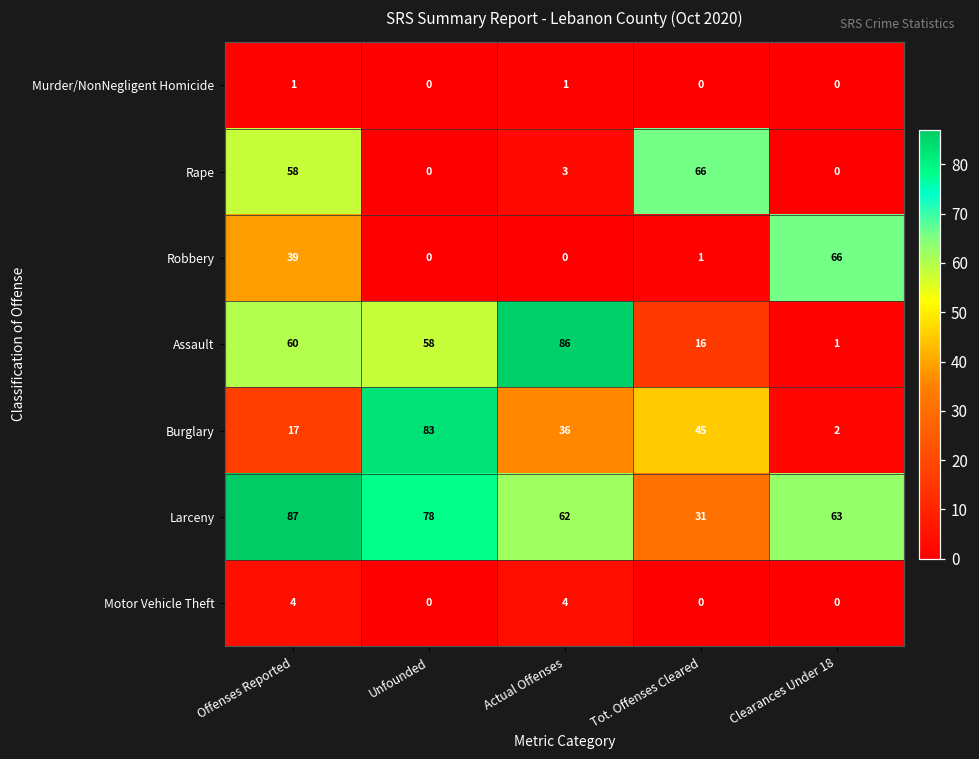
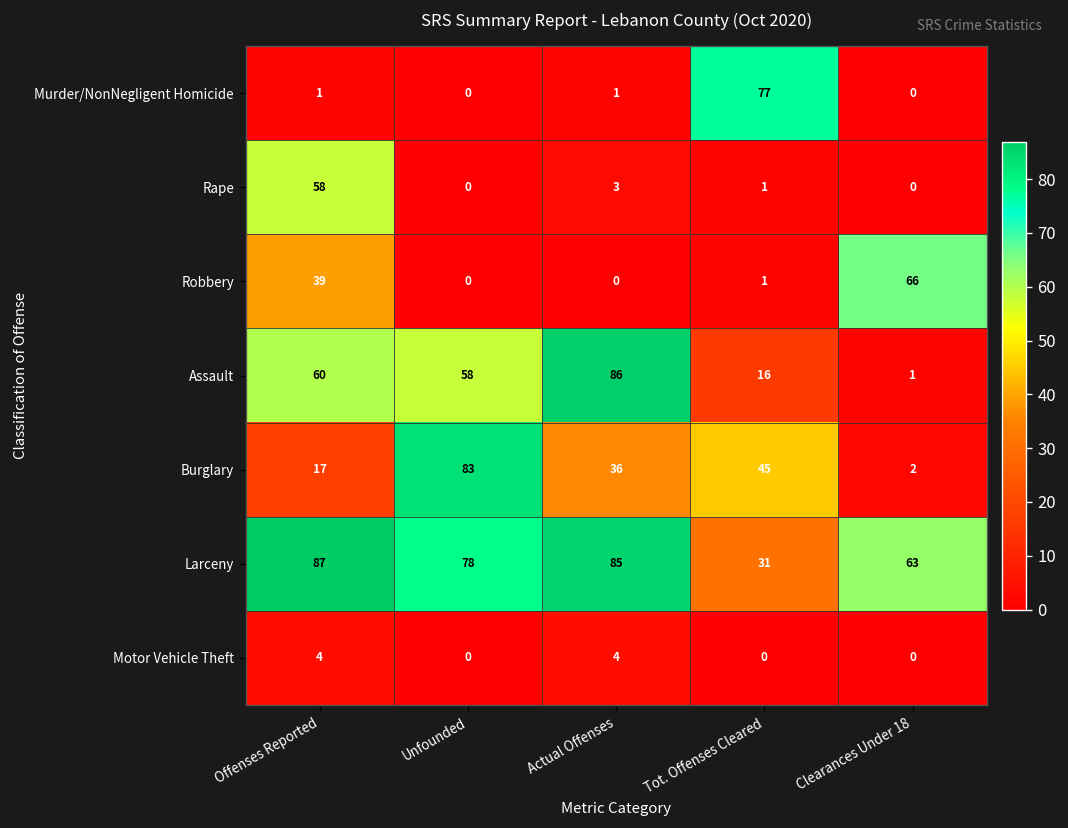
Murder/NonNegligent Homicide, Tot. Offenses Cleared: 0 -> 77
Rape, Tot. Offenses Cleared: 66 -> 1
Larceny, Actual Offenses: 62 -> 85
